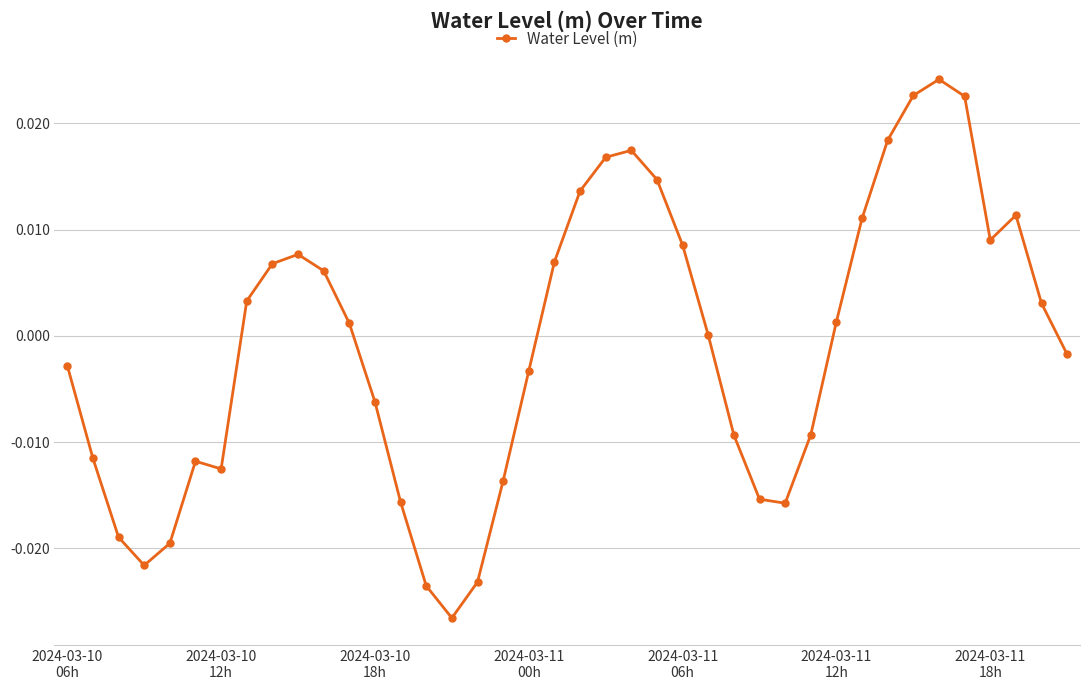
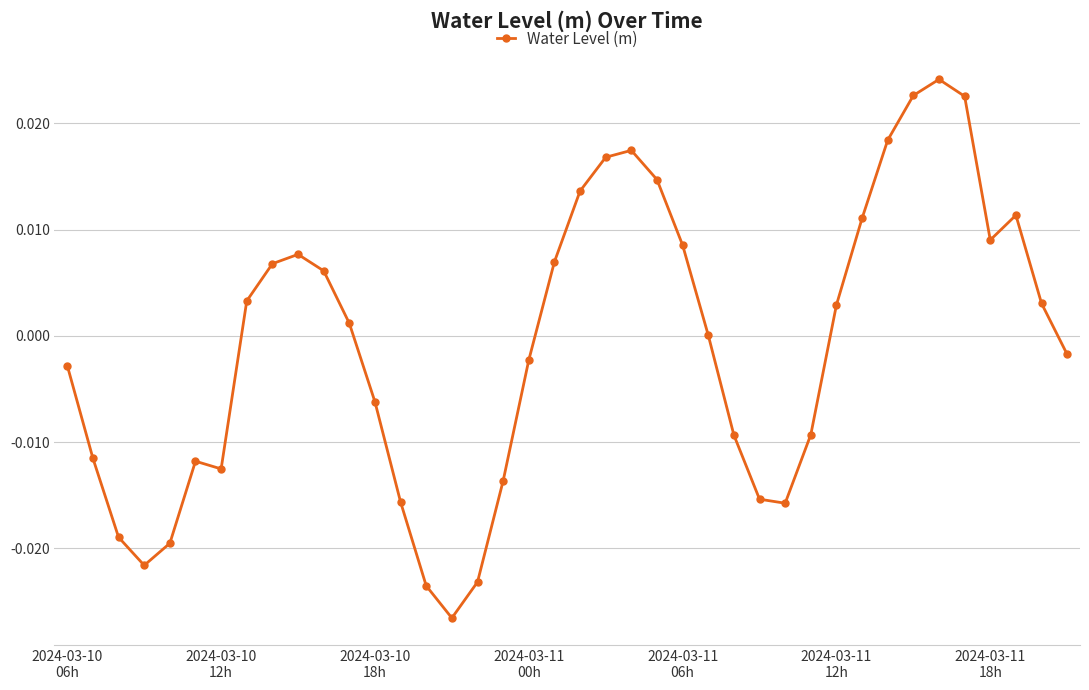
2024-03-11 00h: -0.0033 -> -0.0023
2024-03-11 12h: 0.0014 -> 0.0029
